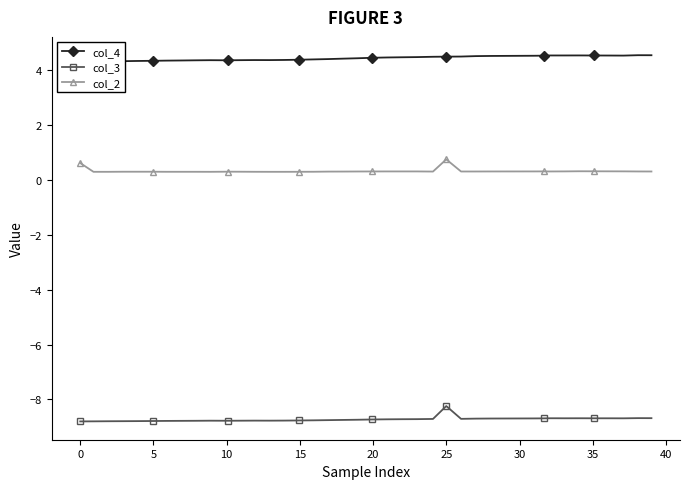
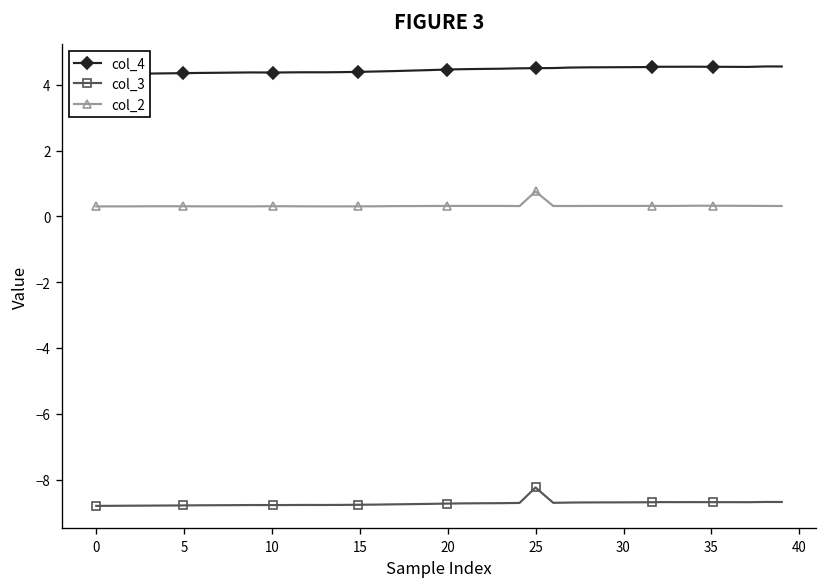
col_2, 0: 0.6 -> 0.3
